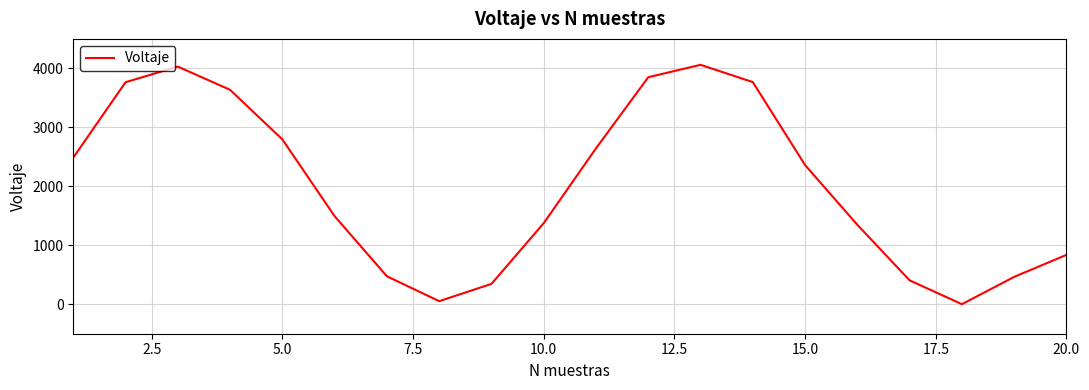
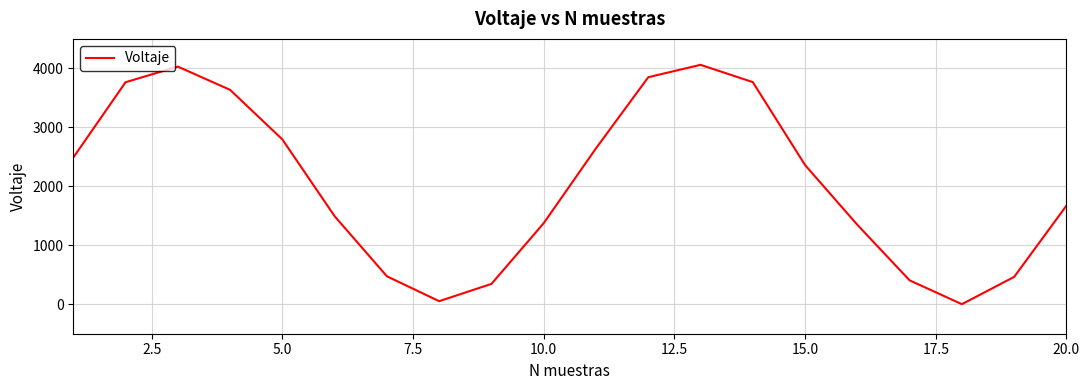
20.0: 800 -> 1700
